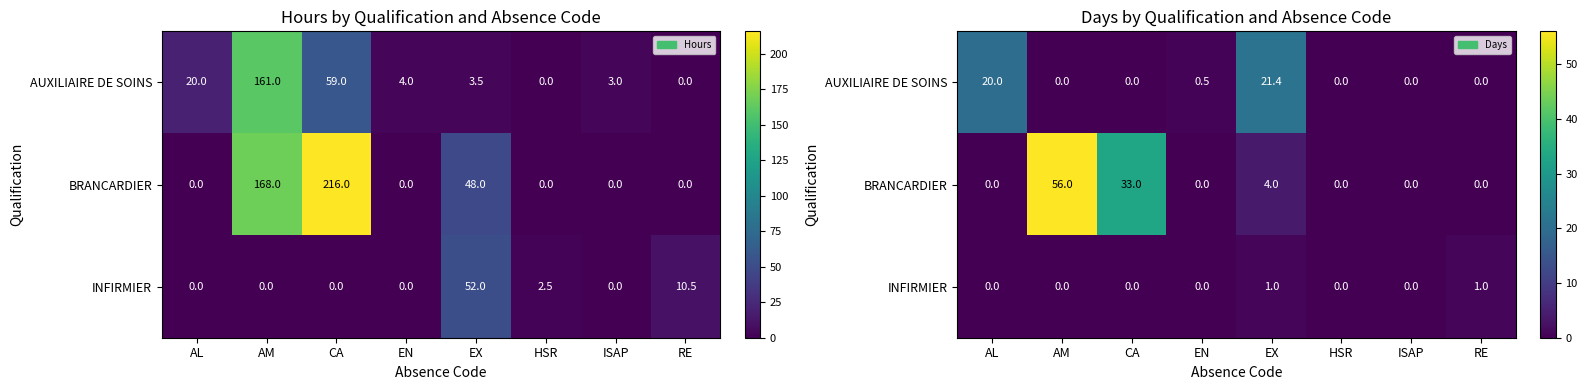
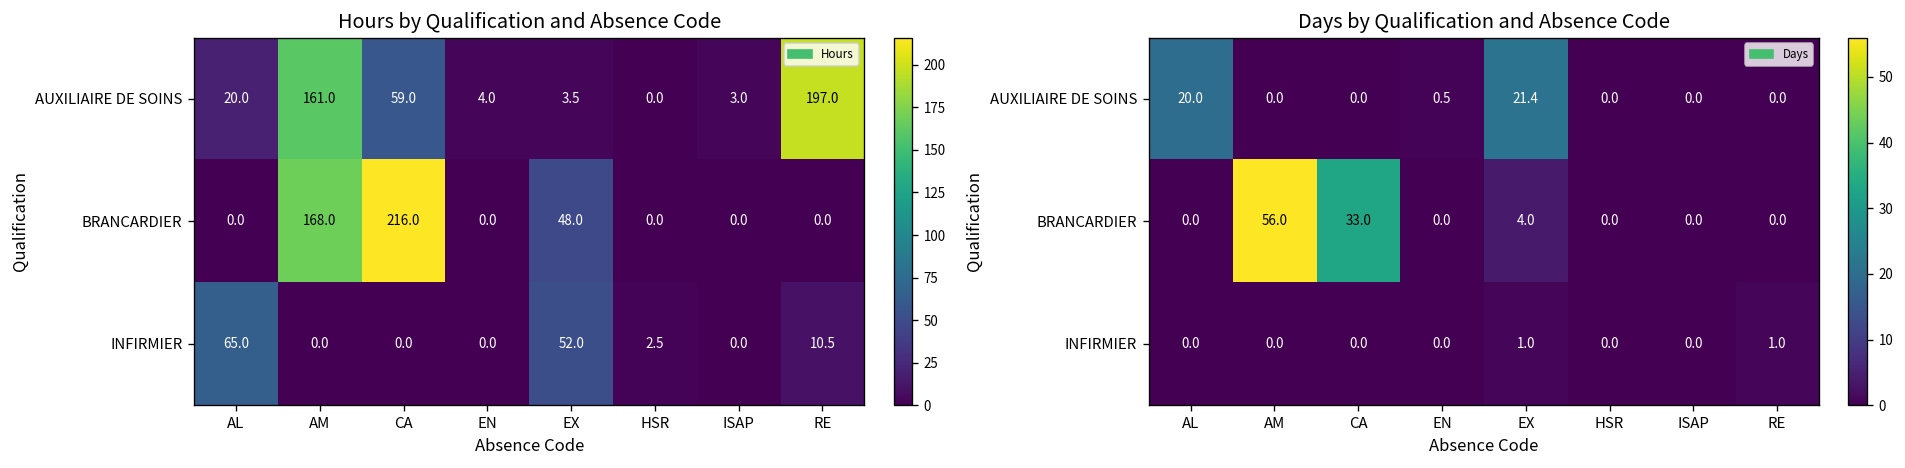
Hours by Qualification and Absence Code, AUXILIAIRE DE SOINS, RE: 0.0 -> 197.0
Hours by Qualification and Absence Code, INFIRMIER, AL: 0.0 -> 65.0
